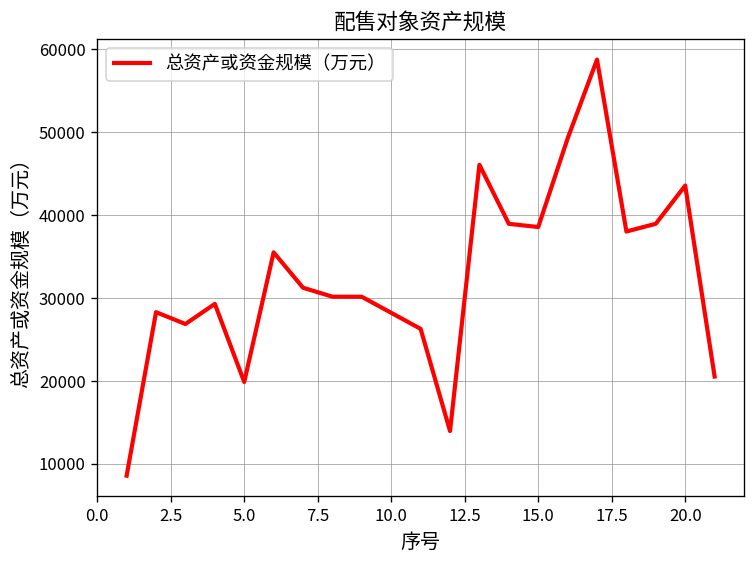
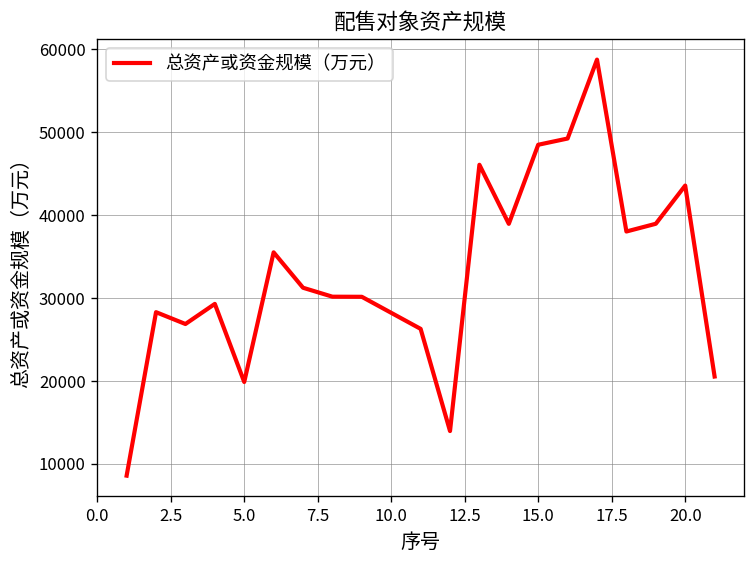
15.0: 39000 -> 49000
